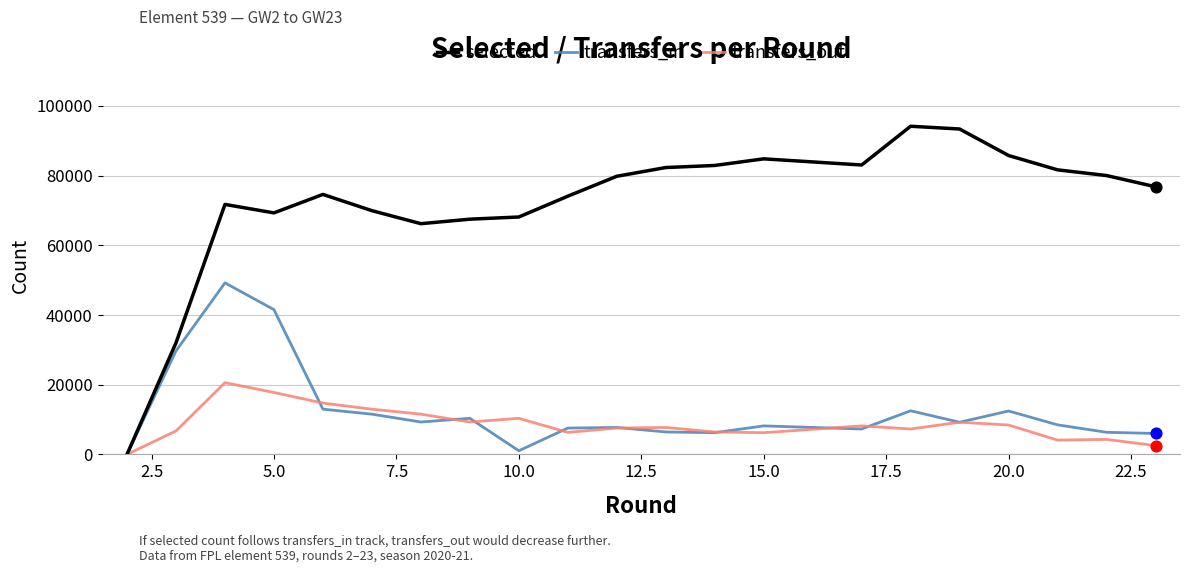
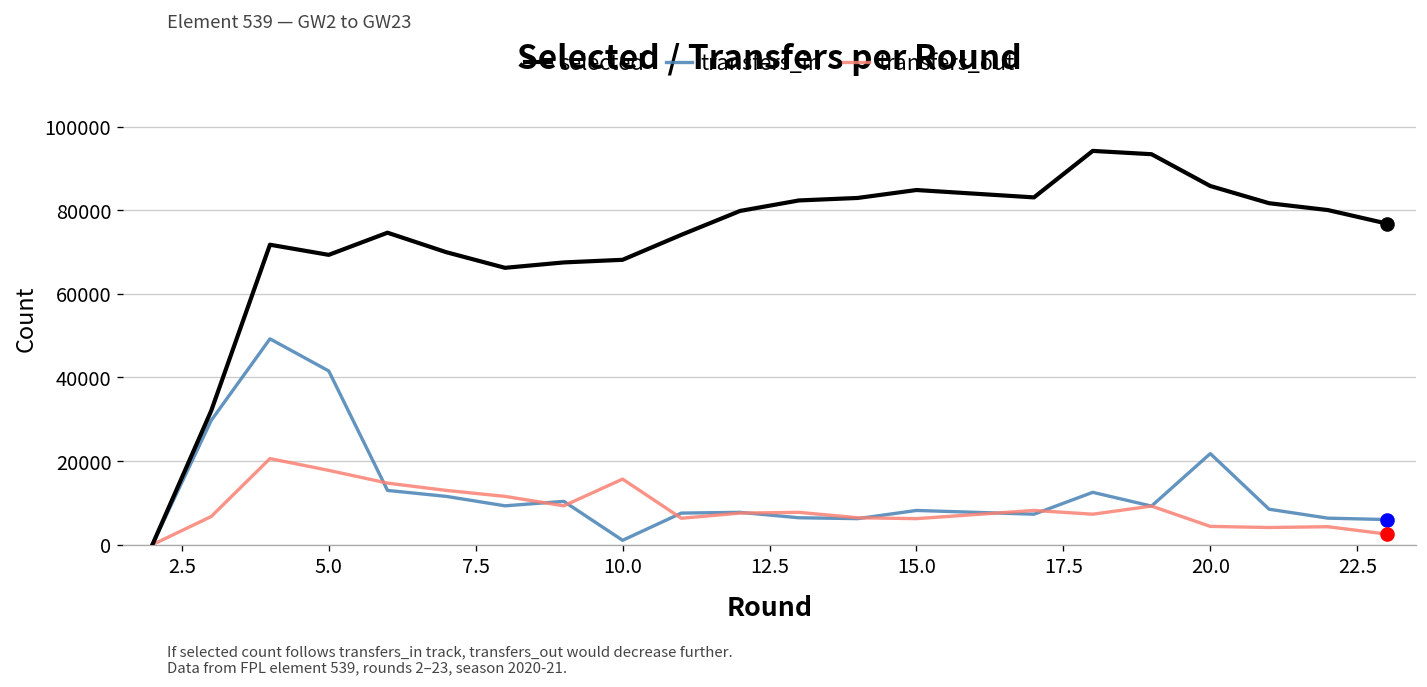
transfers_out, 10.0: 10000 -> 16000
transfers_in, 20.0: 12000 -> 22000
transfers_out, 20.0: 8000 -> 4000
